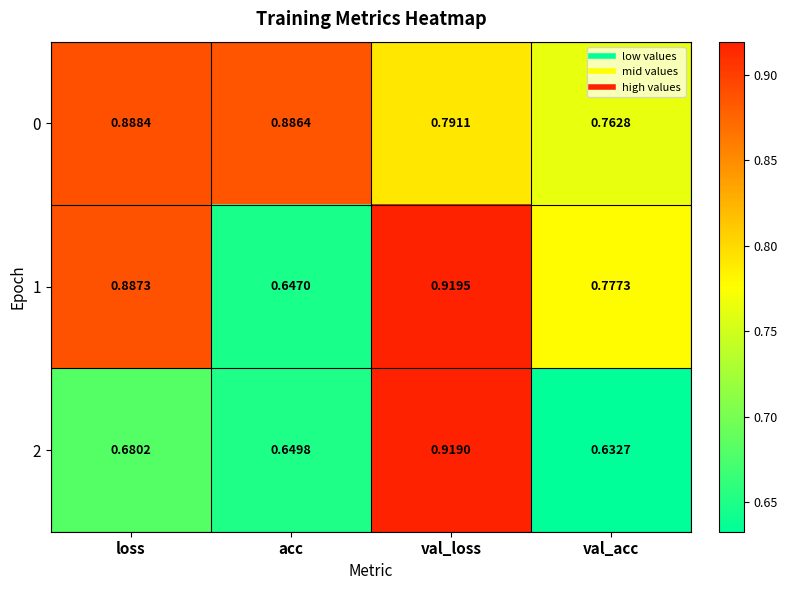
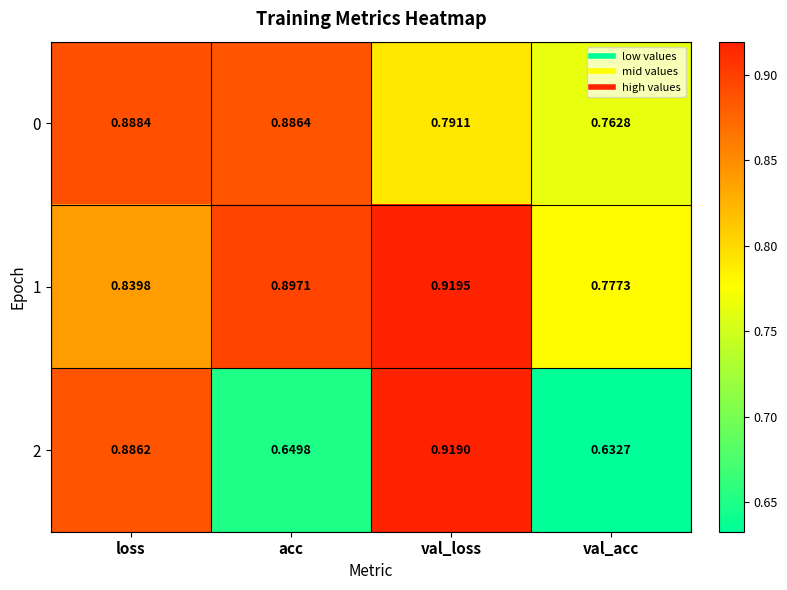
1, loss: 0.8873 -> 0.8398
1, acc: 0.6470 -> 0.8971
2, loss: 0.6802 -> 0.8862
